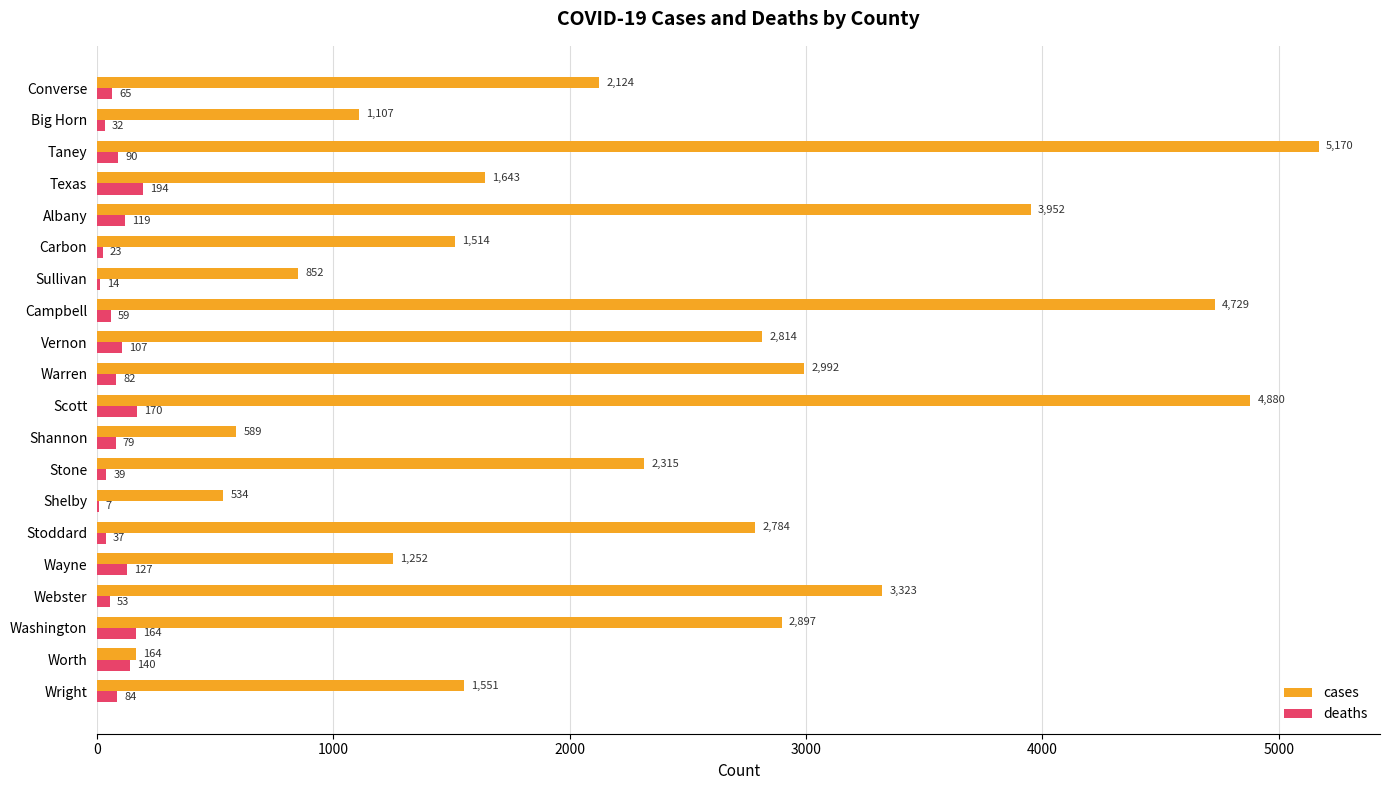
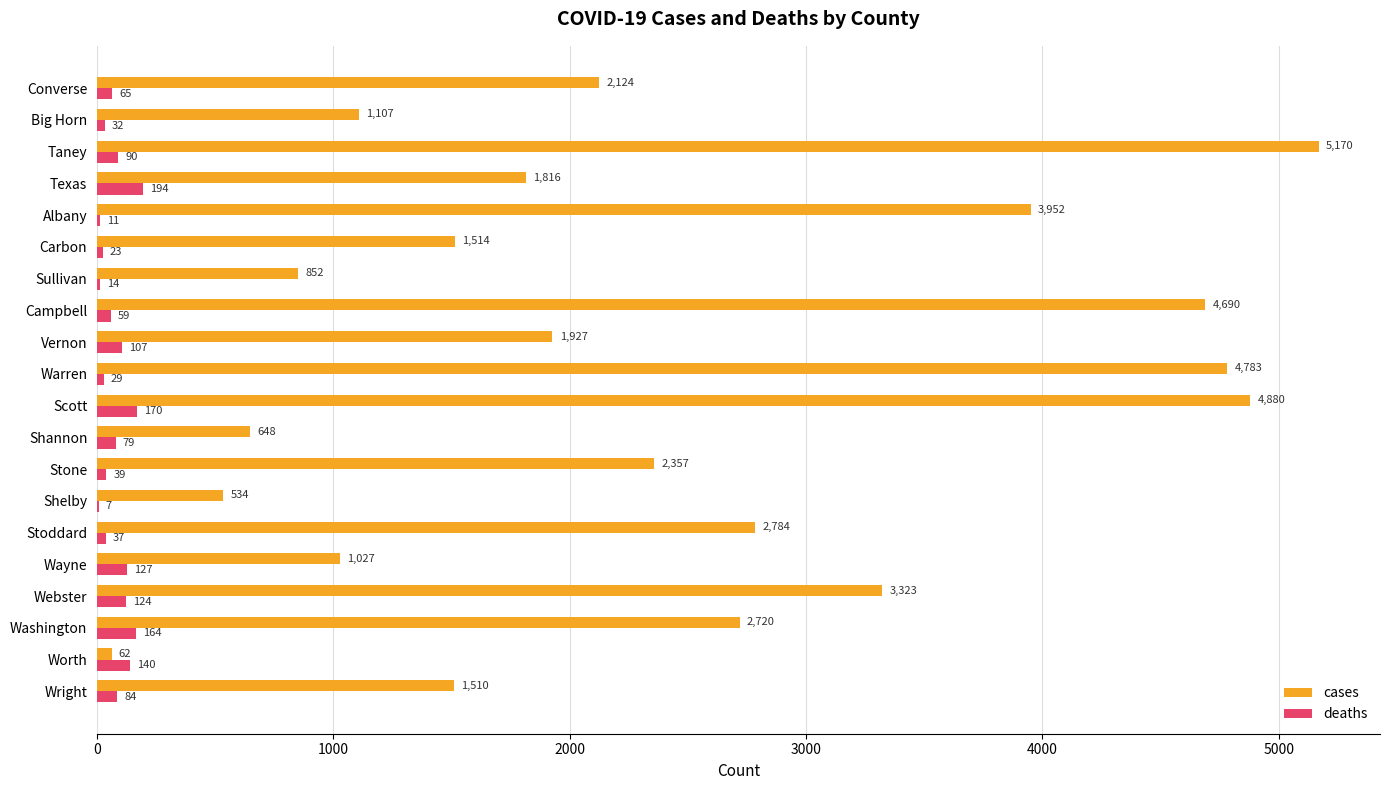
cases, Texas: 1,643 -> 1,816
deaths, Albany: 119 -> 11
cases, Campbell: 4,729 -> 4,690
cases, Vernon: 2,814 -> 1,927
cases, Warren: 2,992 -> 4,783
deaths, Warren: 82 -> 29
cases, Shannon: 589 -> 648
cases, Stone: 2,315 -> 2,357
cases, Wayne: 1,252 -> 1,027
deaths, Webster: 53 -> 124
cases, Washington: 2,897 -> 2,720
cases, Worth: 164 -> 62
cases, Wright: 1,551 -> 1,510
